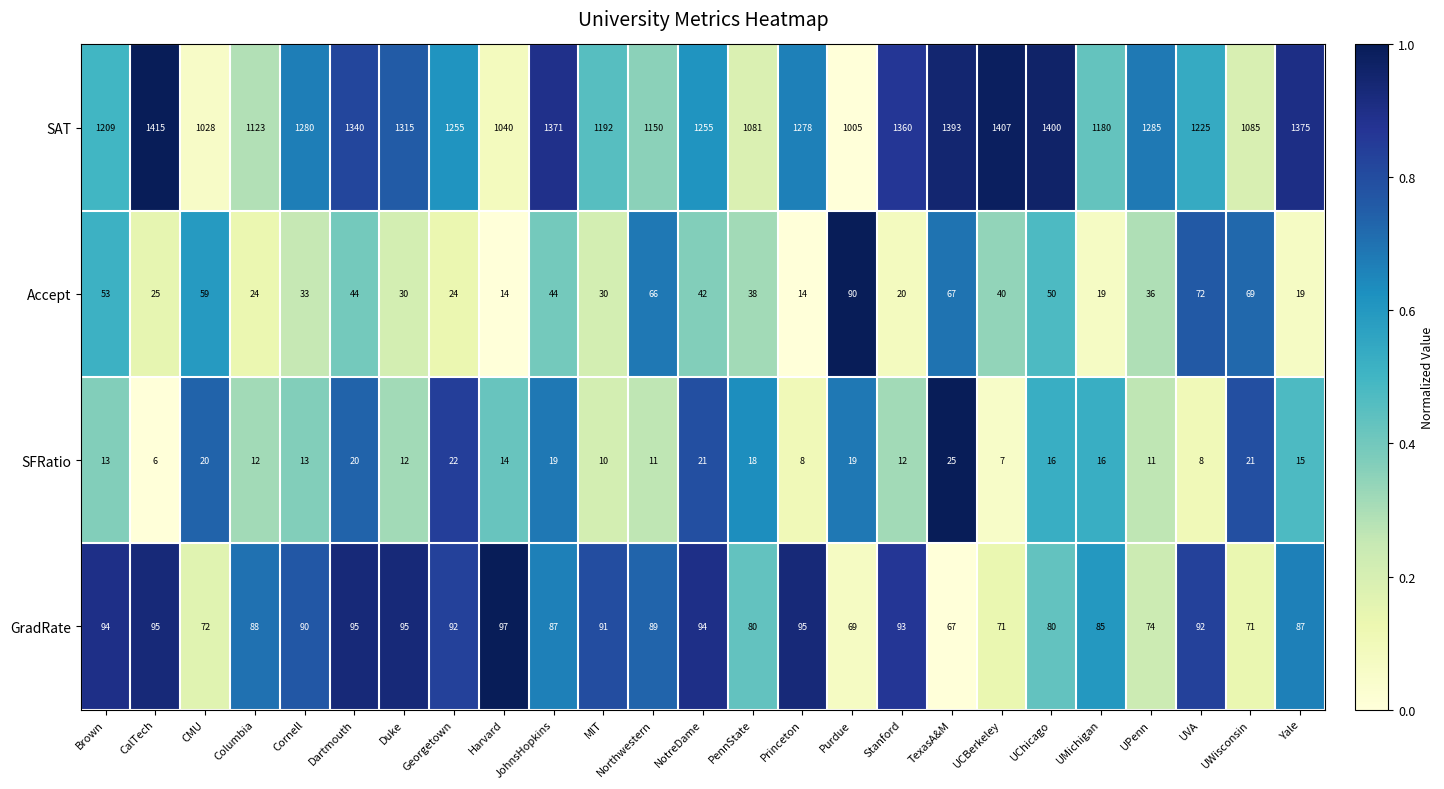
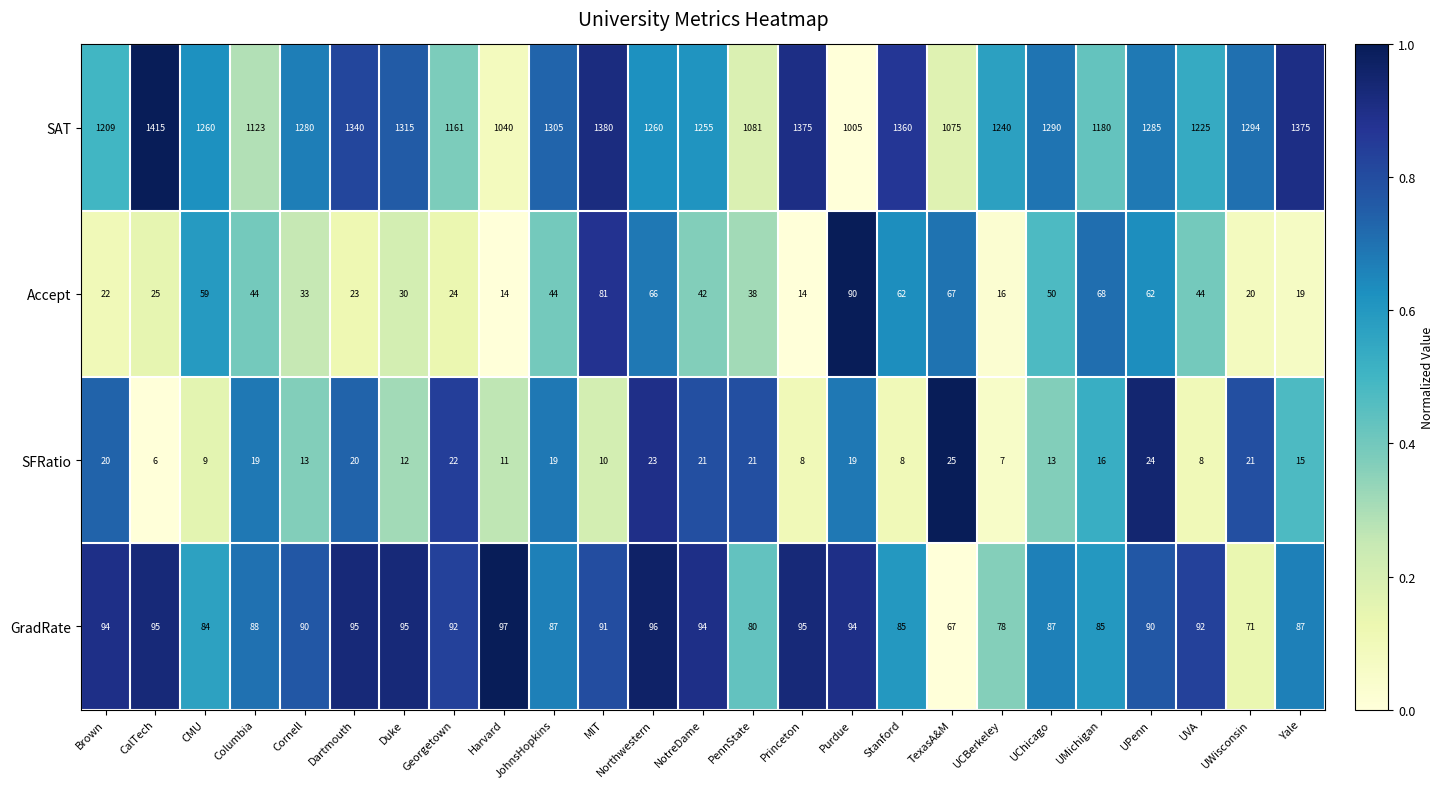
SAT, CMU: 1028 -> 1260
SAT, Georgetown: 1255 -> 1161
SAT, JohnsHopkins: 1371 -> 1305
SAT, MIT: 1192 -> 1380
SAT, Northwestern: 1150 -> 1260
SAT, Princeton: 1278 -> 1375
SAT, TexasA&M: 1393 -> 1075
SAT, UCBerkeley: 1407 -> 1240
SAT, UChicago: 1400 -> 1290
SAT, UWisconsin: 1085 -> 1294
Accept, Brown: 53 -> 22
Accept, Columbia: 24 -> 44
Accept, Dartmouth: 44 -> 23
Accept, MIT: 30 -> 81
Accept, Stanford: 20 -> 62
Accept, UCBerkeley: 40 -> 16
Accept, UMichigan: 19 -> 68
Accept, UPenn: 36 -> 62
Accept, UVA: 72 -> 44
Accept, UWisconsin: 69 -> 20
SFRatio, Brown: 13 -> 20
SFRatio, CMU: 20 -> 9
SFRatio, Columbia: 12 -> 19
SFRatio, Harvard: 14 -> 11
SFRatio, Northwestern: 11 -> 23
SFRatio, PennState: 18 -> 21
SFRatio, Stanford: 12 -> 8
SFRatio, UChicago: 16 -> 13
SFRatio, UPenn: 11 -> 24
GradRate, CMU: 72 -> 84
GradRate, Northwestern: 89 -> 96
GradRate, Purdue: 69 -> 94
GradRate, Stanford: 93 -> 85
GradRate, UCBerkeley: 71 -> 78
GradRate, UChicago: 80 -> 87
GradRate, UPenn: 74 -> 90
